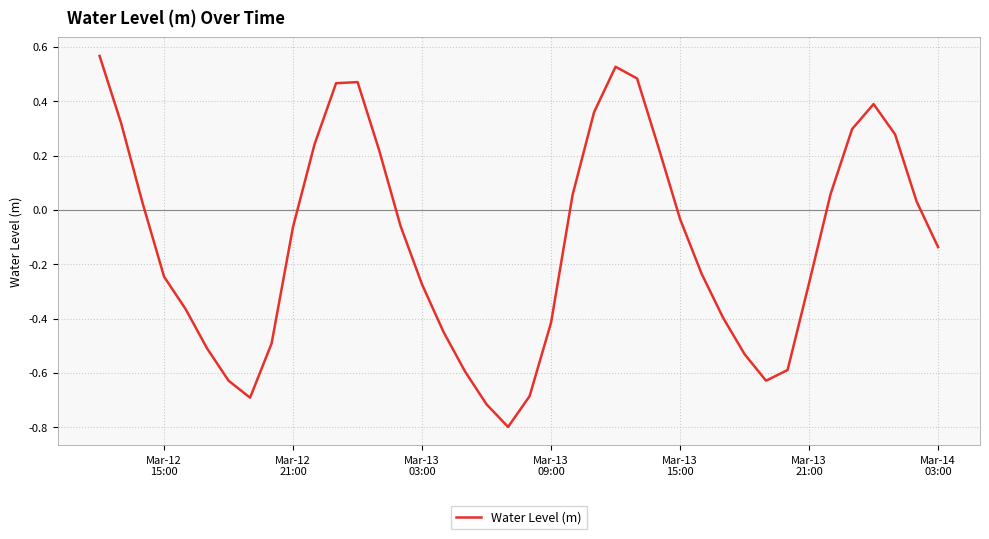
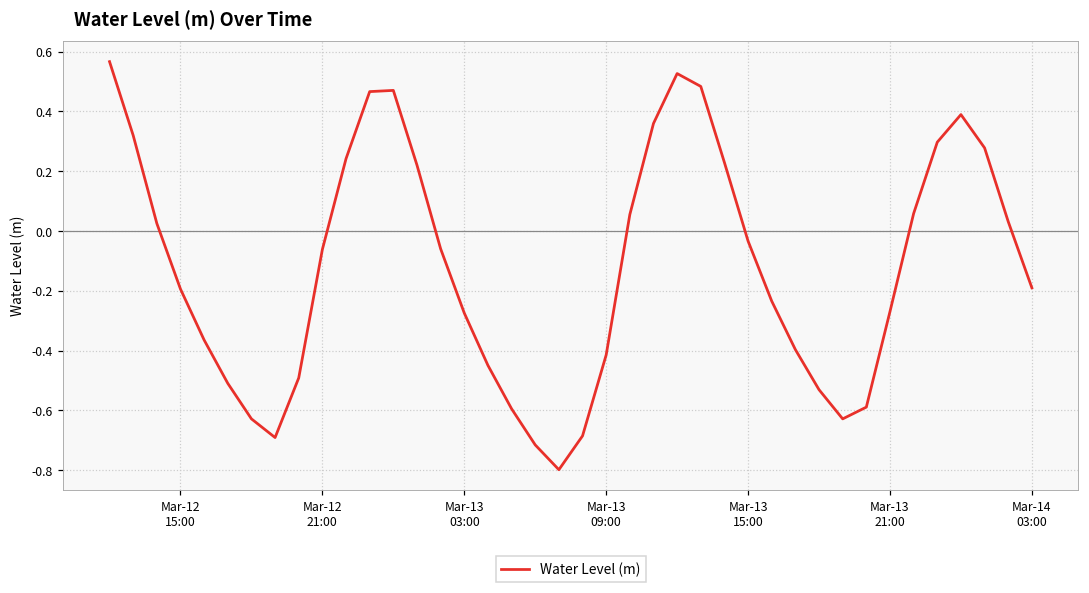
Mar-12 15:00: -0.25 -> -0.19
Mar-14 03:00: -0.14 -> -0.19
